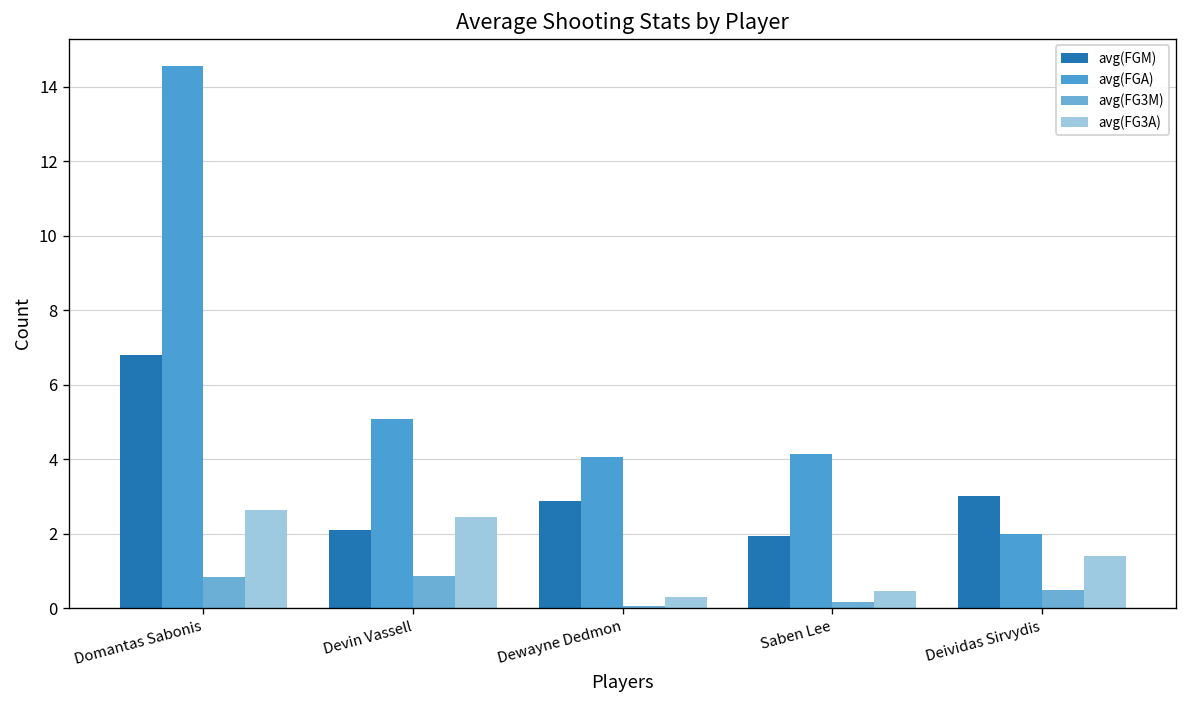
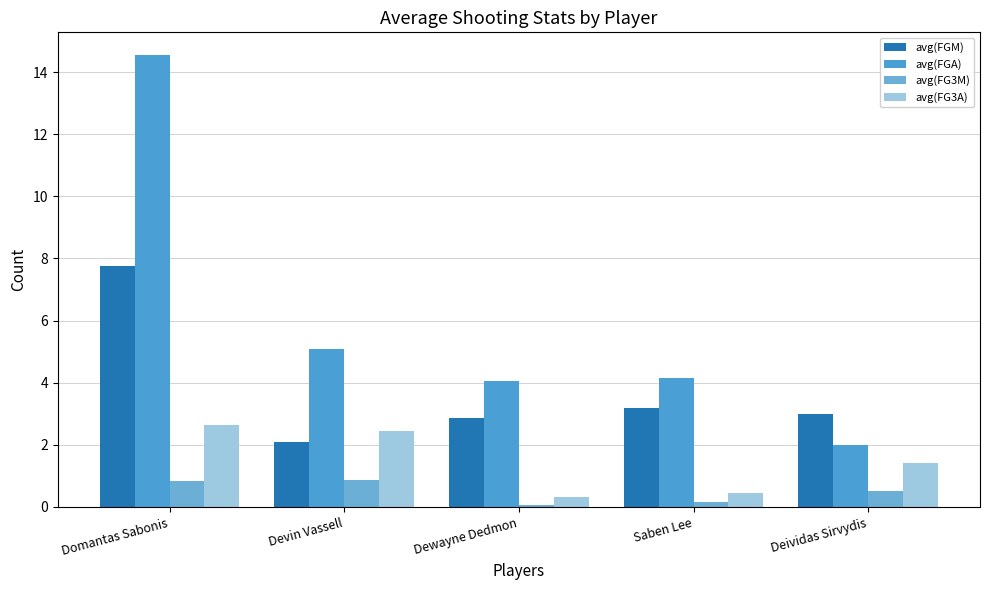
avg(FGM), Domantas Sabonis: 6.8 -> 7.8
avg(FGM), Saben Lee: 1.9 -> 3.2
